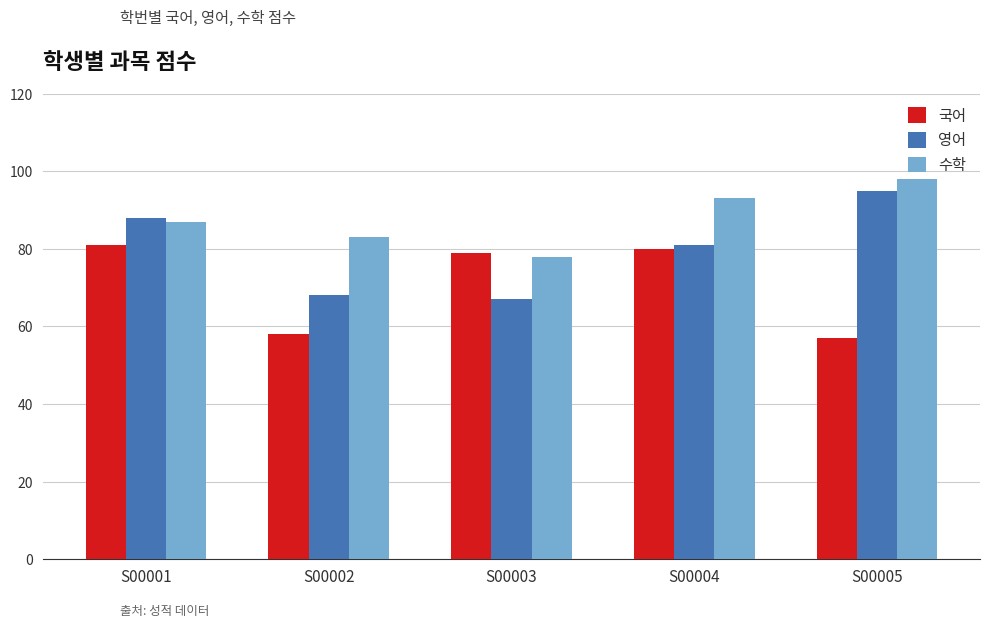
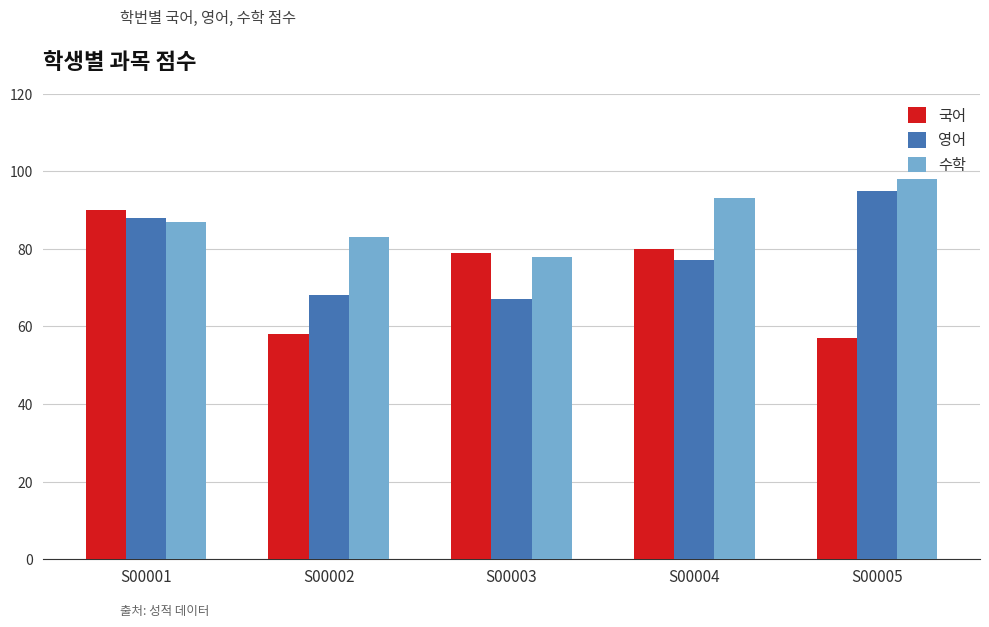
국어, S00001: 81 -> 90
영어, S00004: 81 -> 77
